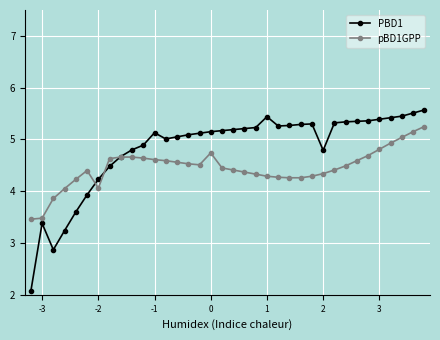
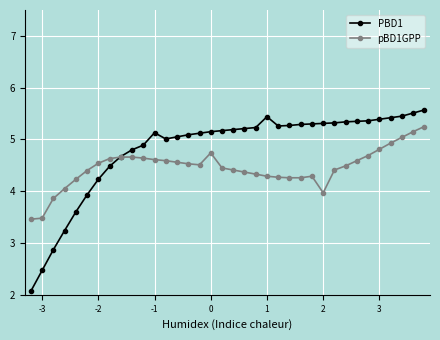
PBD1, -3: 3.4 -> 2.5
pBD1GPP, -2: 4.1 -> 4.5
PBD1, 2: 4.8 -> 5.3
pBD1GPP, 2: 4.3 -> 4.0
